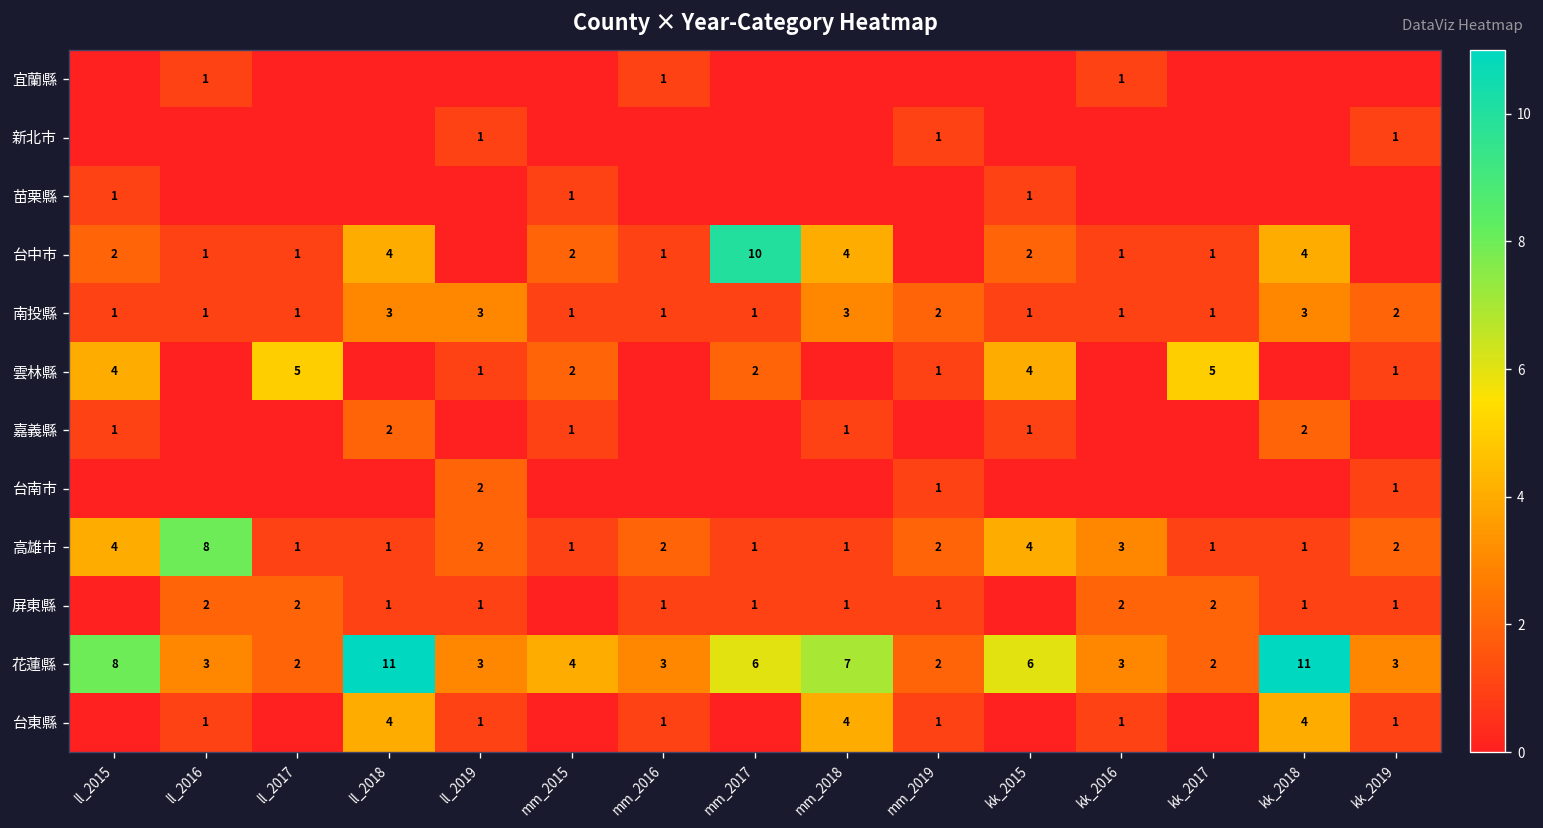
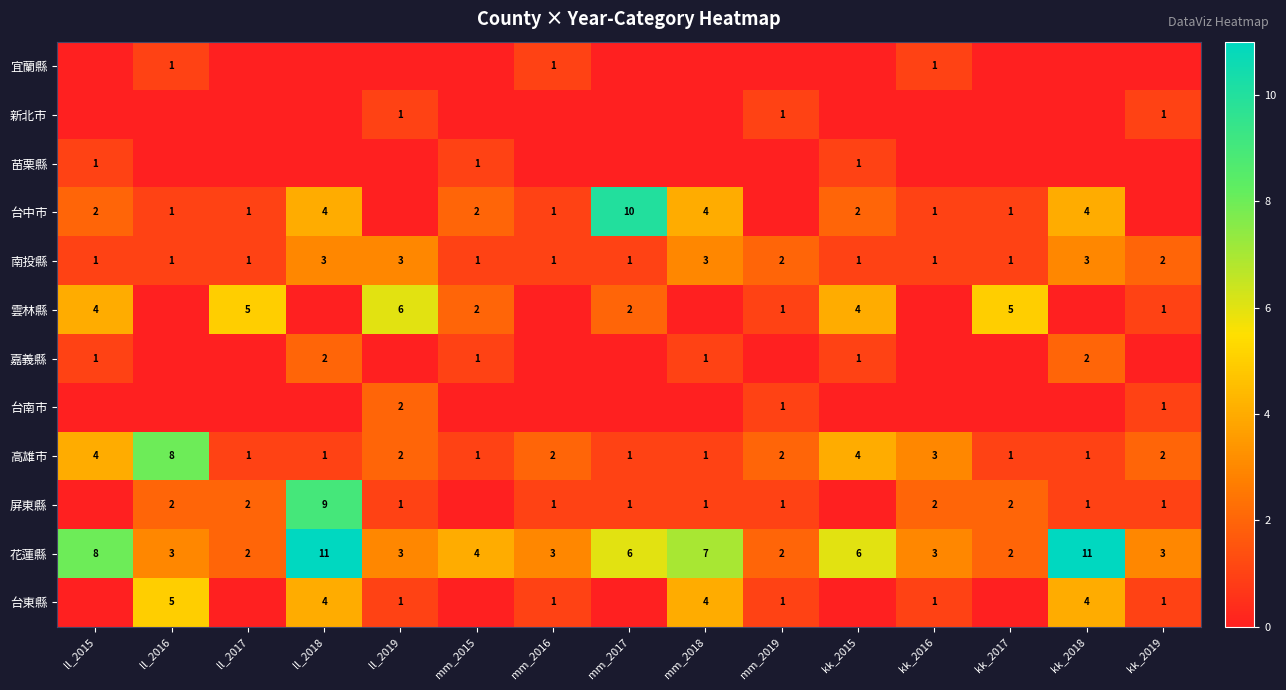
雲林縣, ll_2019: 1 -> 6
屏東縣, ll_2018: 1 -> 9
台東縣, ll_2016: 1 -> 5
